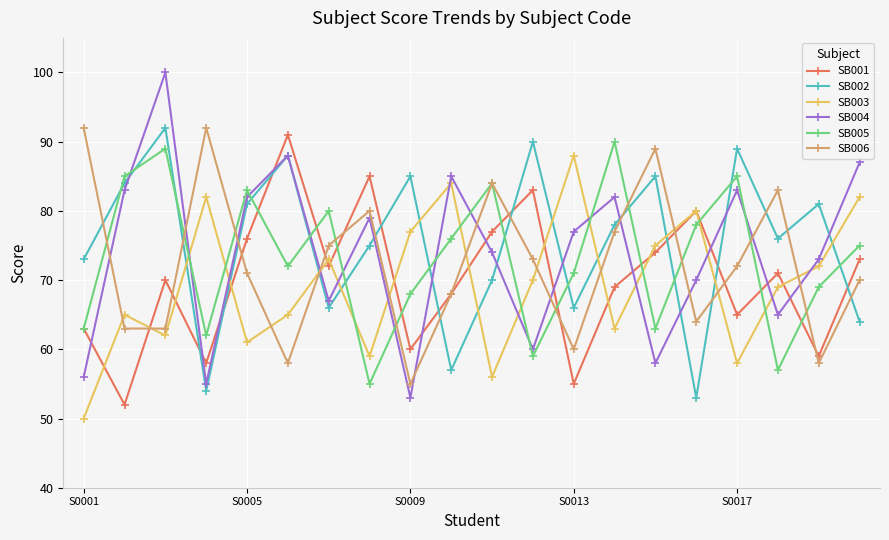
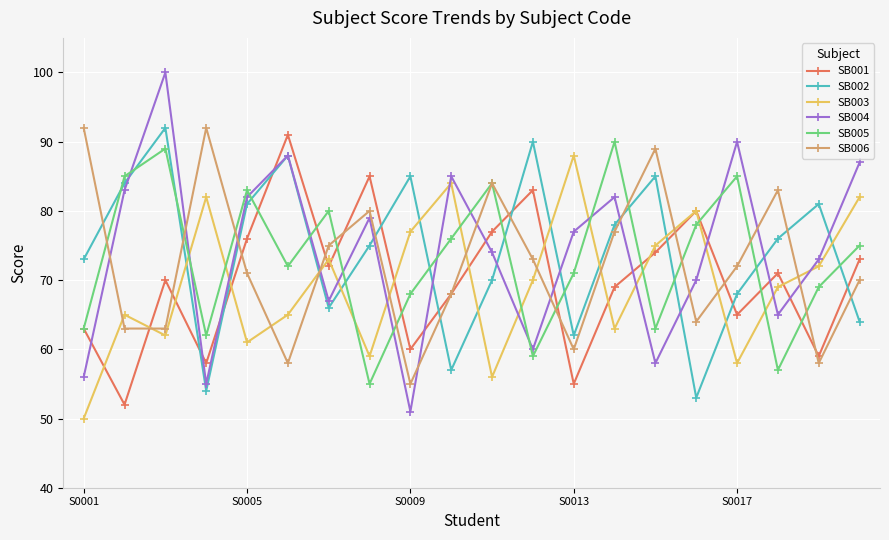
SB004, S0009: 53 -> 51
SB002, S0013: 66 -> 62
SB002, S0017: 89 -> 68
SB004, S0017: 83 -> 90
